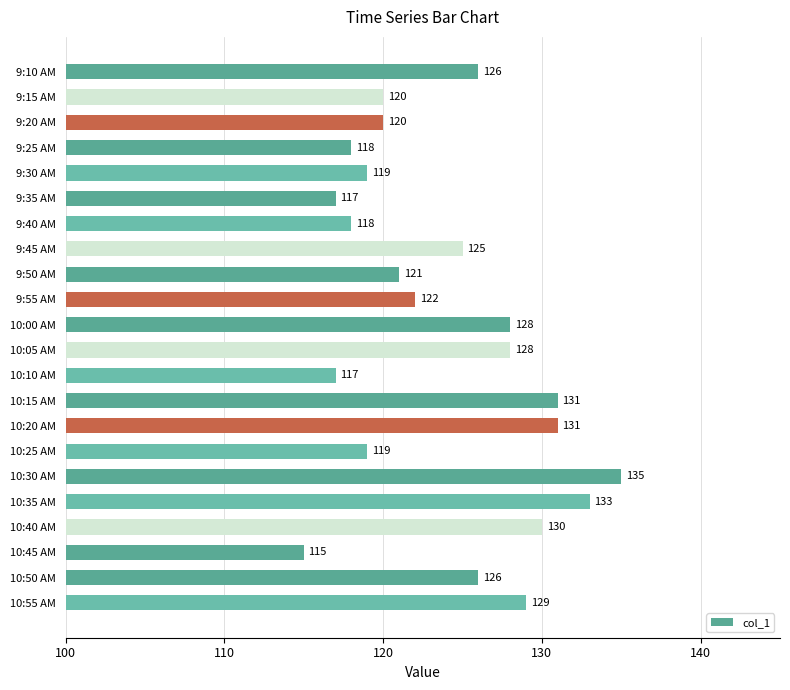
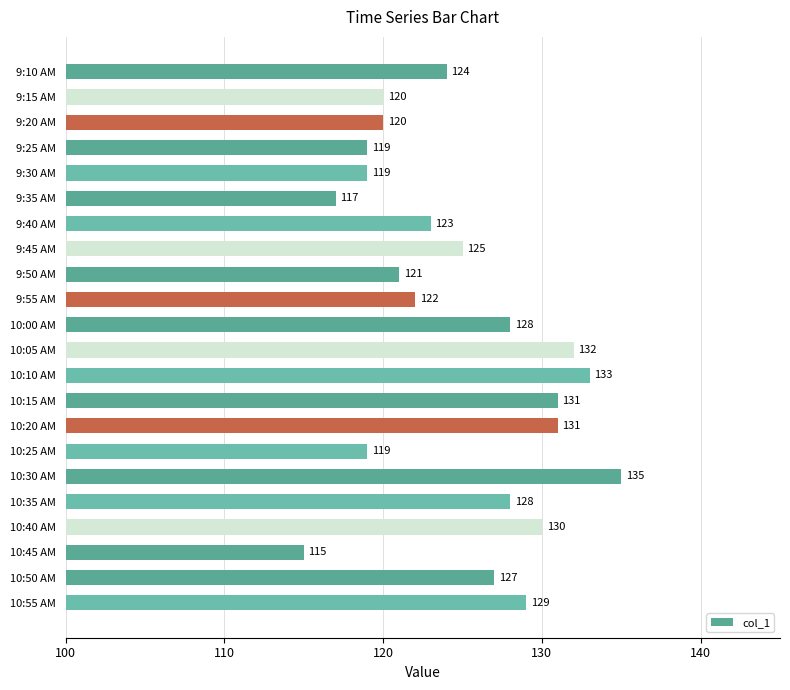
9:10 AM: 126 -> 124
9:25 AM: 118 -> 119
9:40 AM: 118 -> 123
10:05 AM: 128 -> 132
10:10 AM: 117 -> 133
10:35 AM: 133 -> 128
10:50 AM: 126 -> 127
